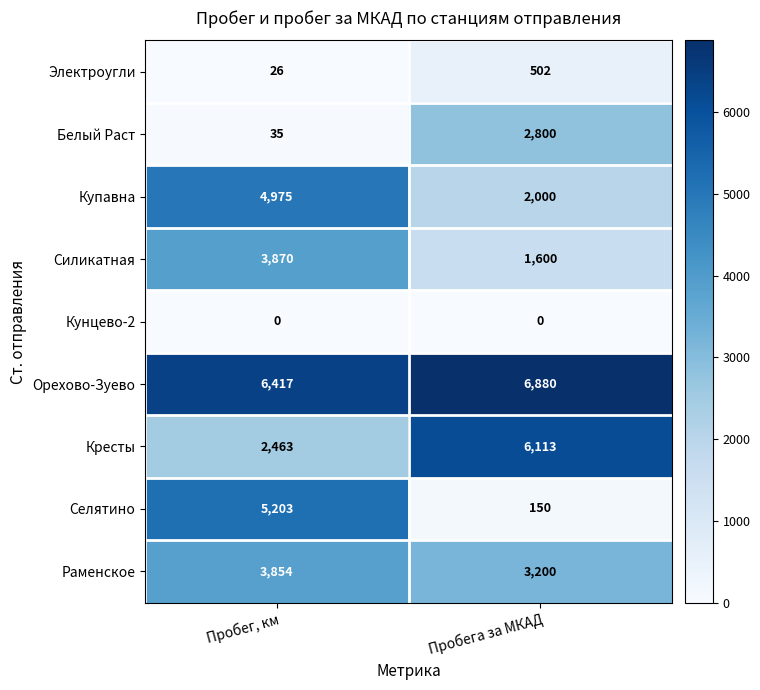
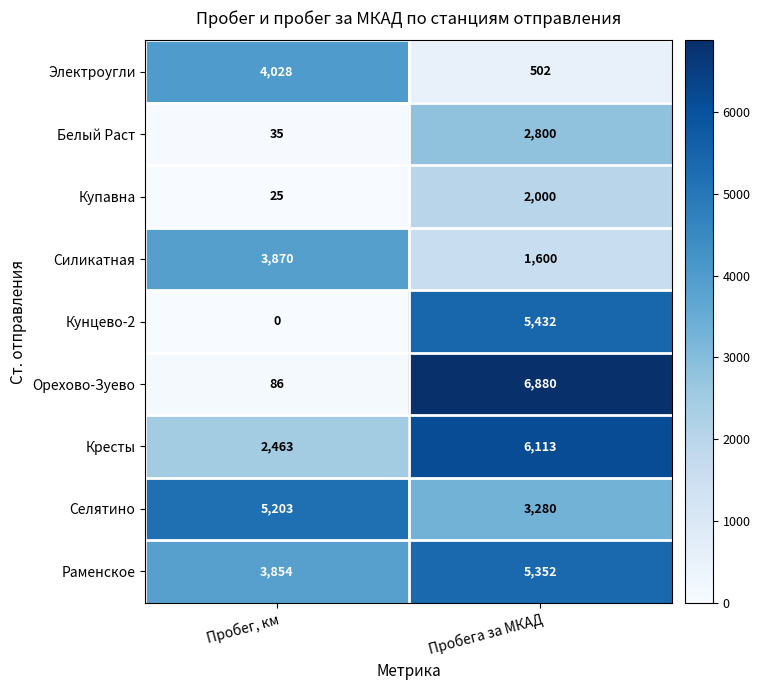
Электроугли, Пробег, км: 26 -> 4,028
Купавна, Пробег, км: 4,975 -> 25
Кунцево-2, Пробега за МКАД: 0 -> 5,432
Орехово-Зуево, Пробег, км: 6,417 -> 86
Селятино, Пробега за МКАД: 150 -> 3,280
Раменское, Пробега за МКАД: 3,200 -> 5,352
